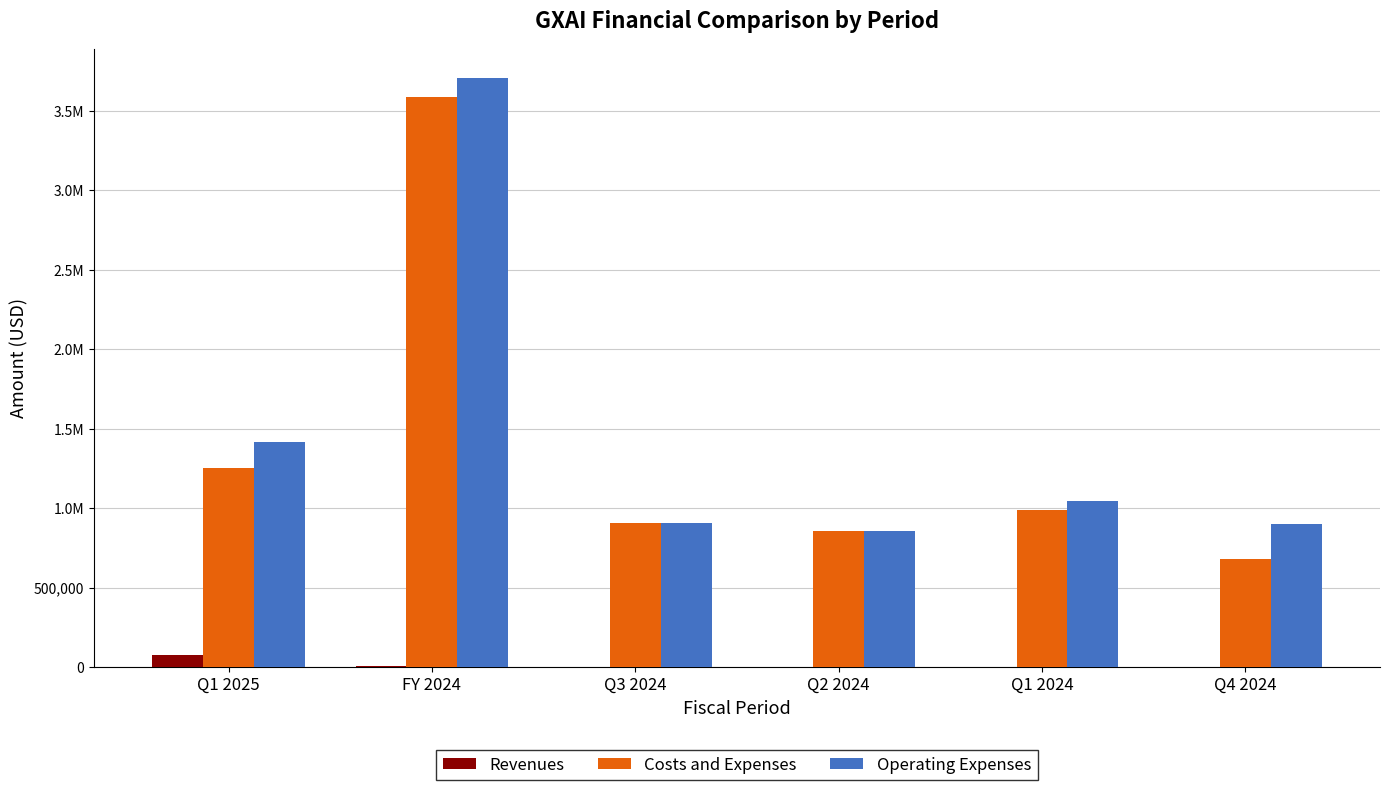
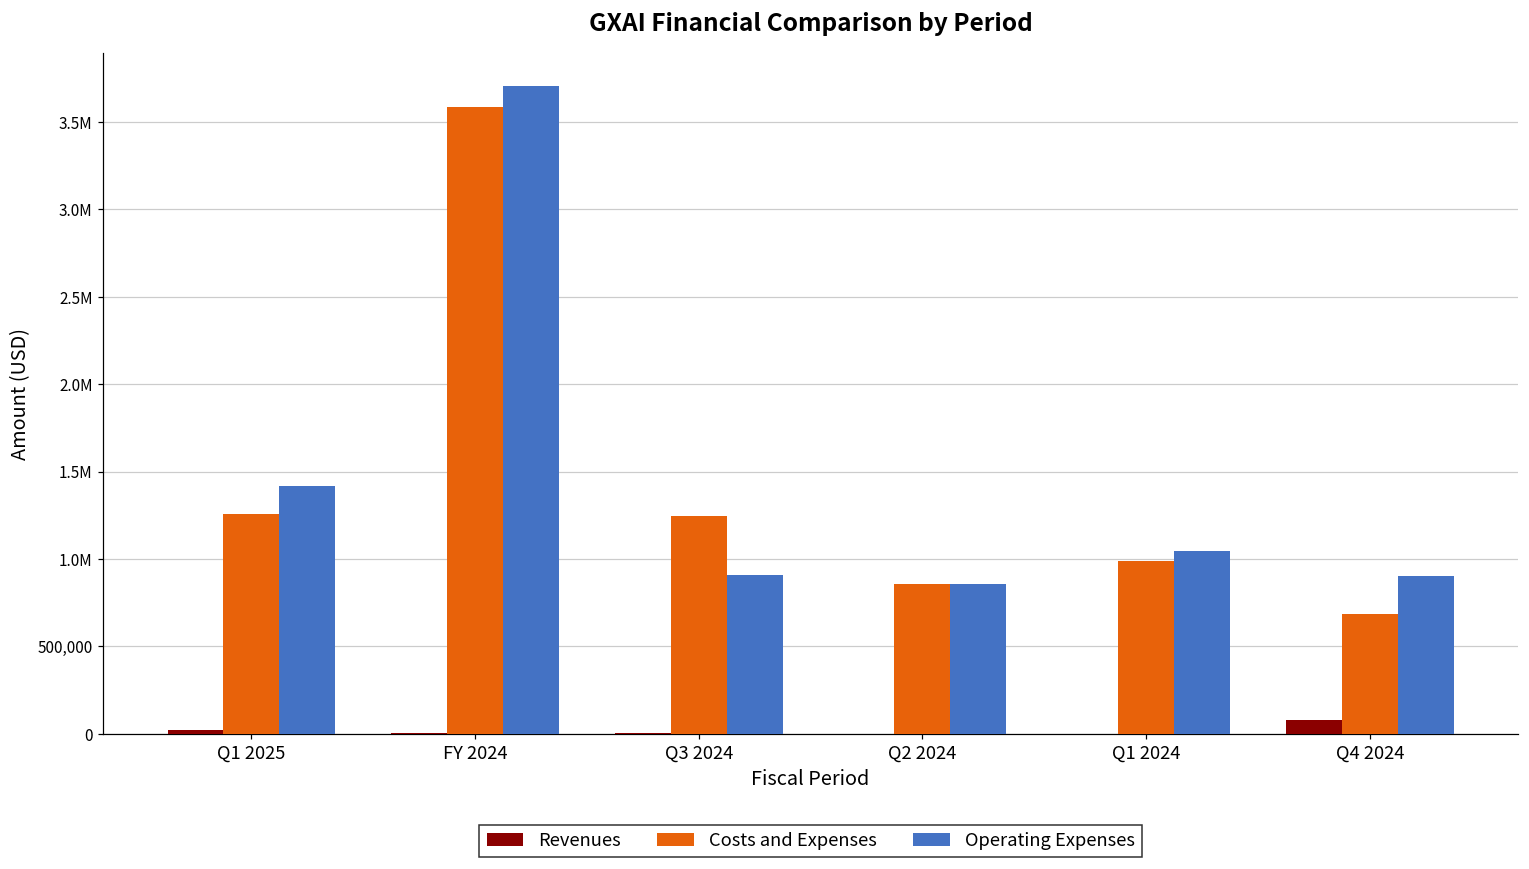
Revenues, Q1 2025: 80,000 -> 20,000
Costs and Expenses, Q3 2024: 910,000 -> 1,250,000
Revenues, Q4 2024: 0 -> 80,000
